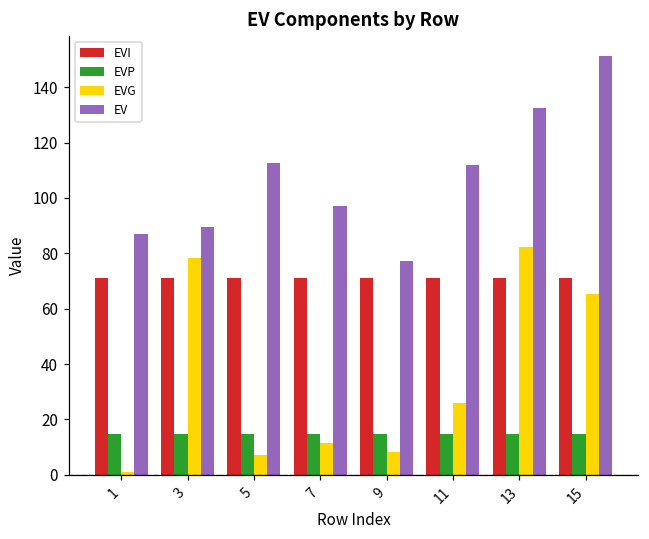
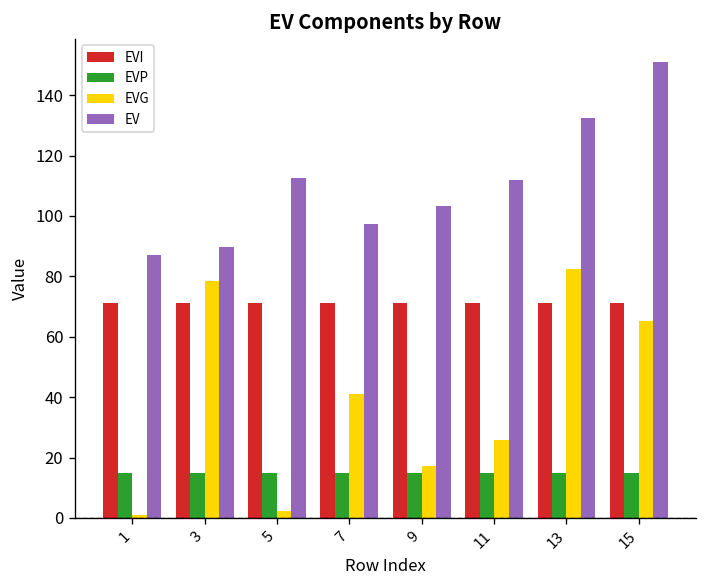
EVG, 5: 7 -> 2
EVG, 7: 11 -> 41
EVG, 9: 8 -> 17
EV, 9: 77 -> 103
